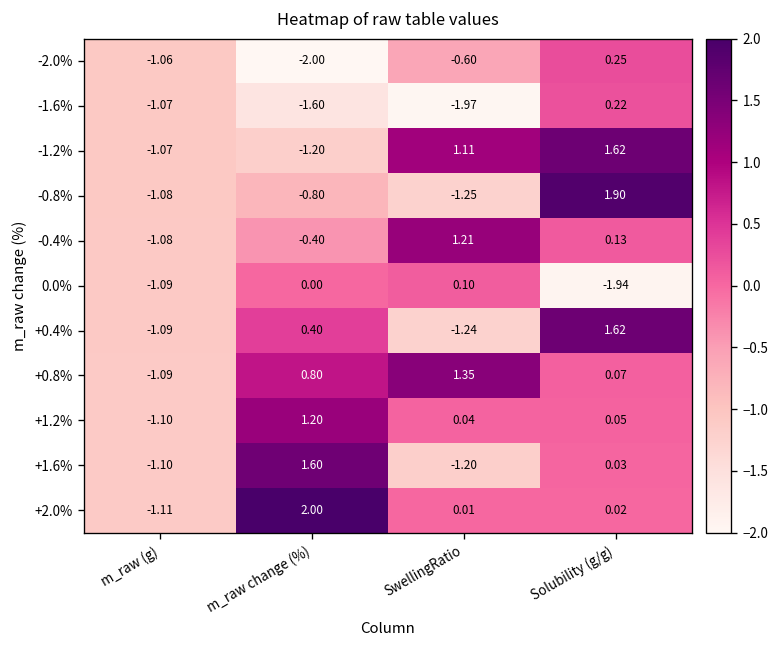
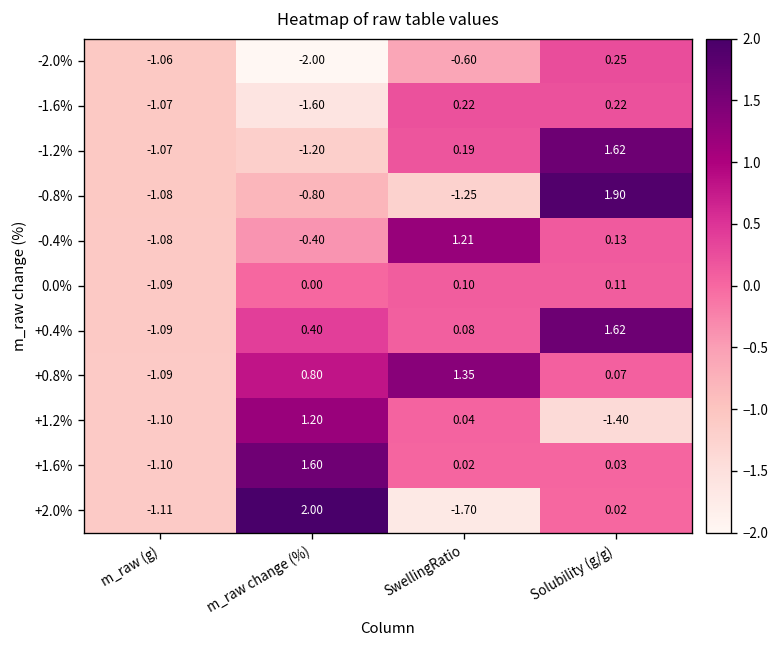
-1.6%, SwellingRatio: -1.97 -> 0.22
-1.2%, SwellingRatio: 1.11 -> 0.19
0.0%, Solubility (g/g): -1.94 -> 0.11
+0.4%, SwellingRatio: -1.24 -> 0.08
+1.2%, Solubility (g/g): 0.05 -> -1.40
+1.6%, SwellingRatio: -1.20 -> 0.02
+2.0%, SwellingRatio: 0.01 -> -1.70
